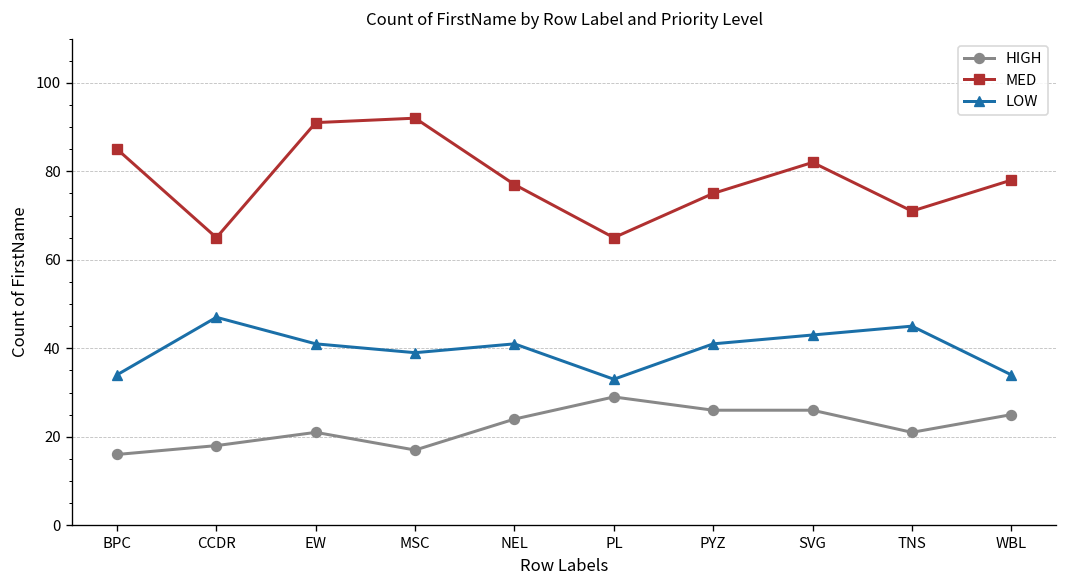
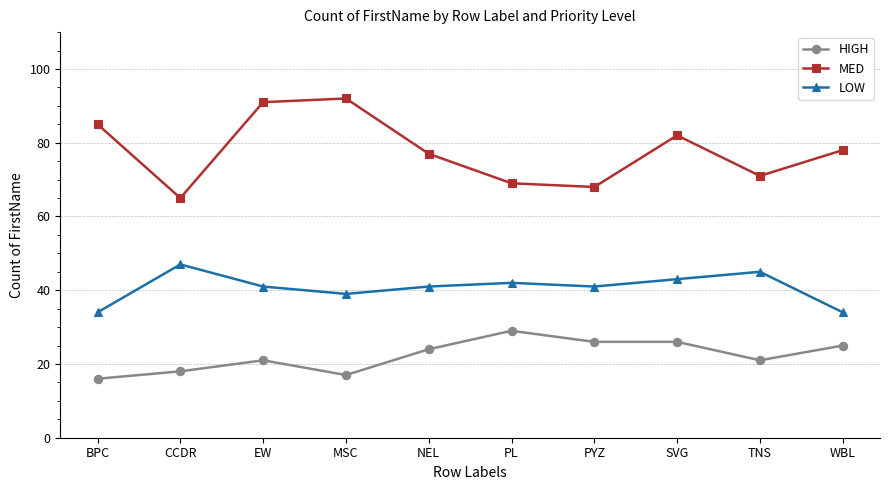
MED, PL: 65 -> 69
LOW, PL: 33 -> 42
MED, PYZ: 75 -> 68
